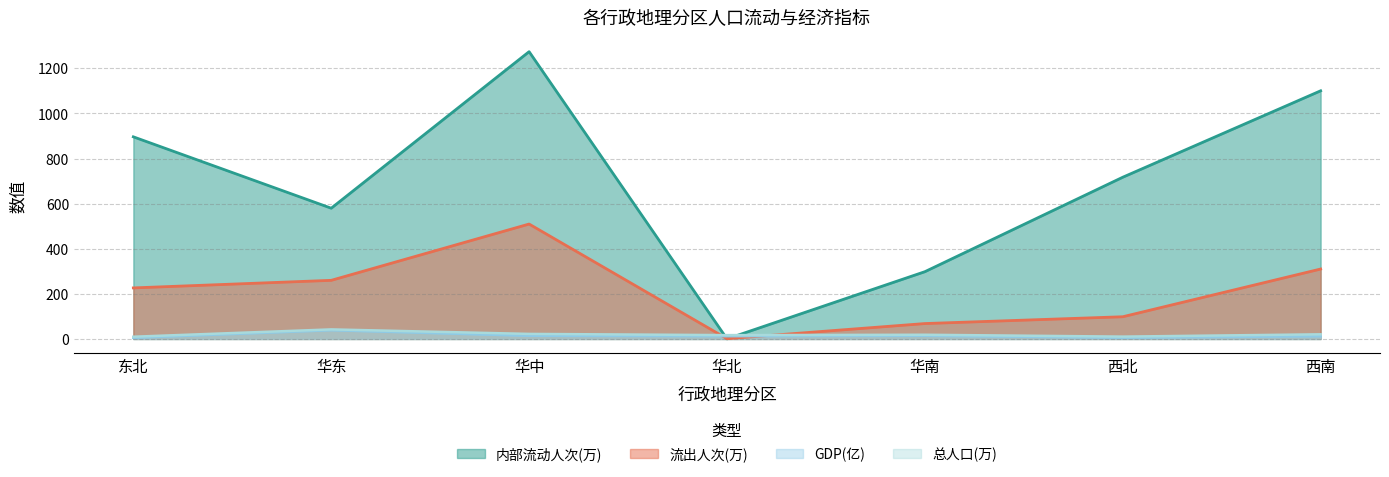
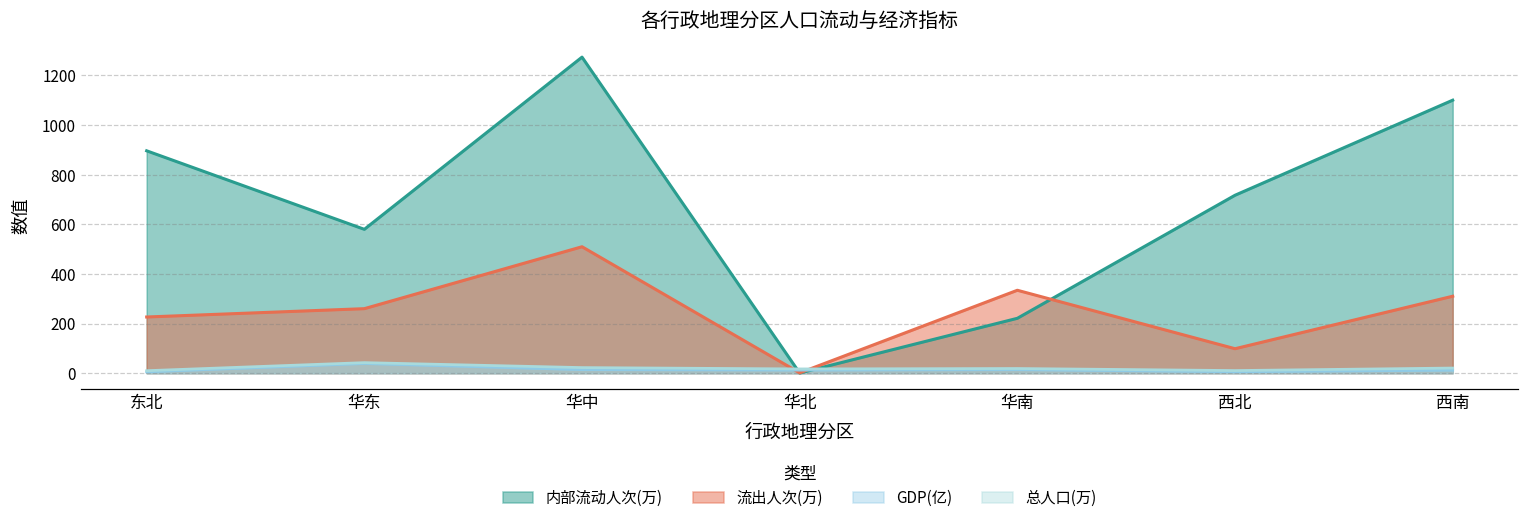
内部流动人次(万), 华南: 300 -> 220
流出人次(万), 华南: 70 -> 330
